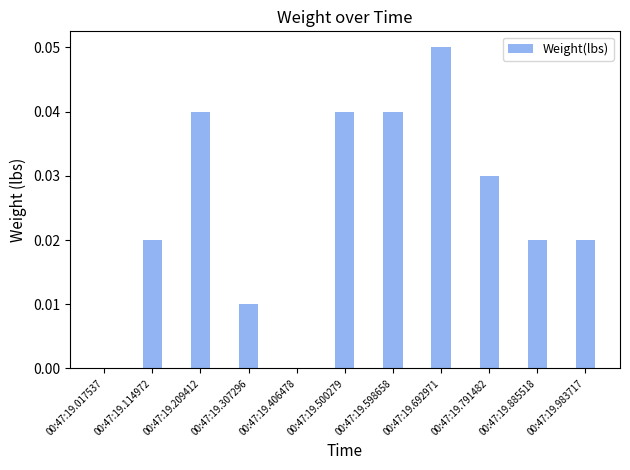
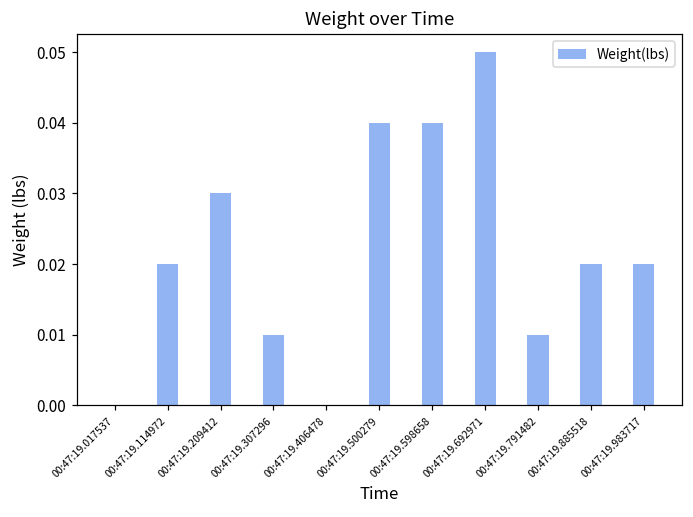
00:47:19.209412: 0.04 -> 0.03
00:47:19.791482: 0.03 -> 0.01
